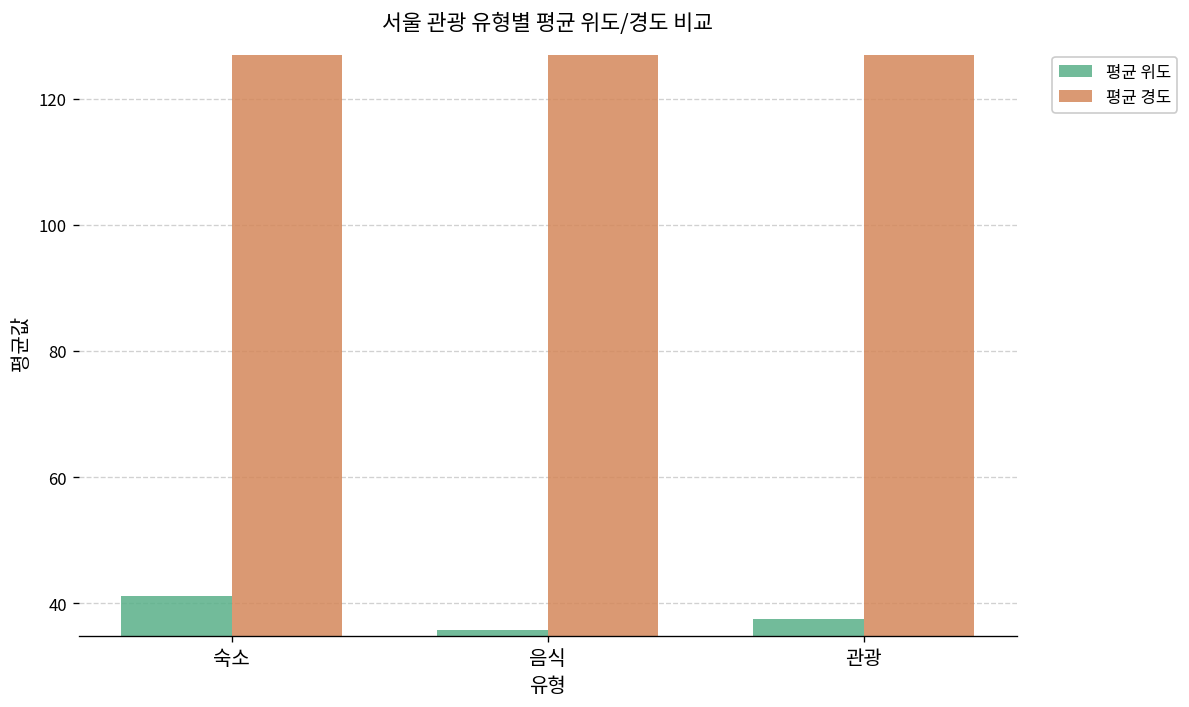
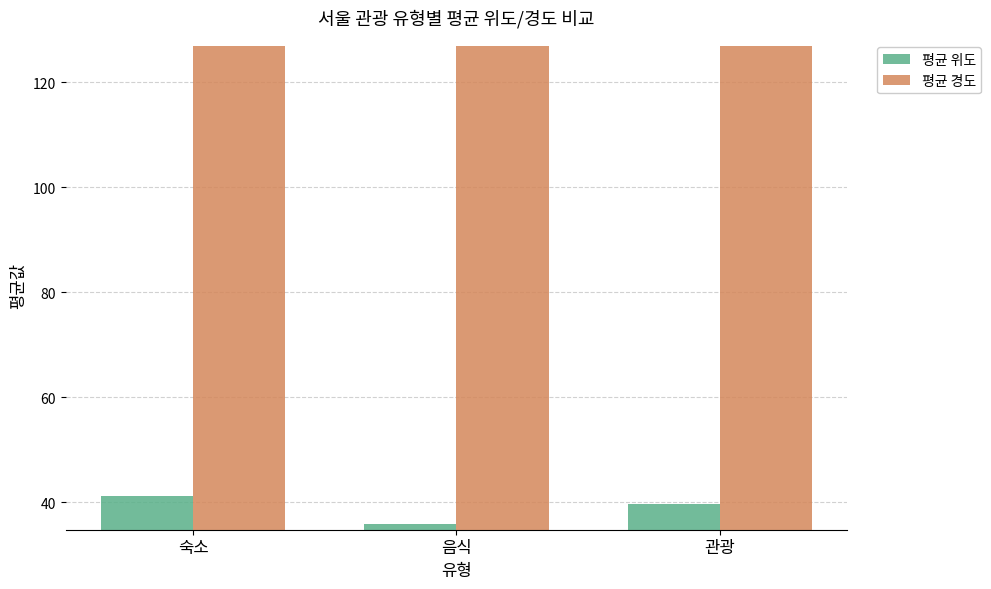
평균 위도, 관광: 38 -> 40
